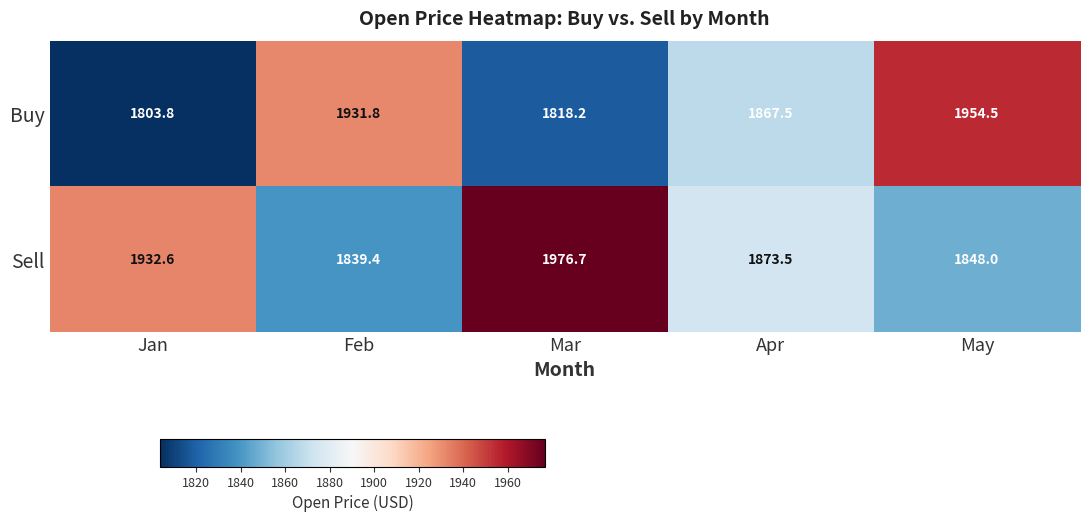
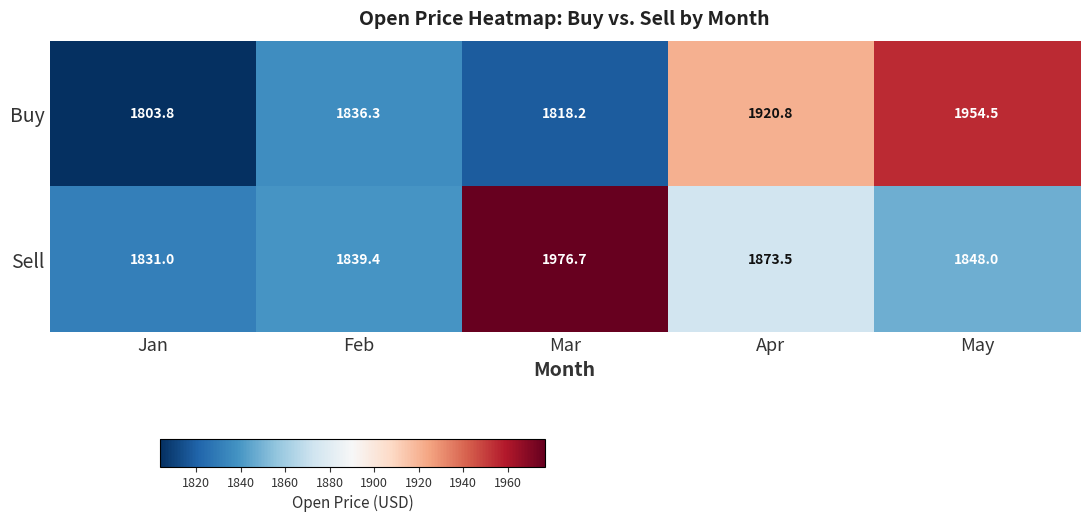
Buy, Feb: 1931.8 -> 1836.3
Buy, Apr: 1867.5 -> 1920.8
Sell, Jan: 1932.6 -> 1831.0
